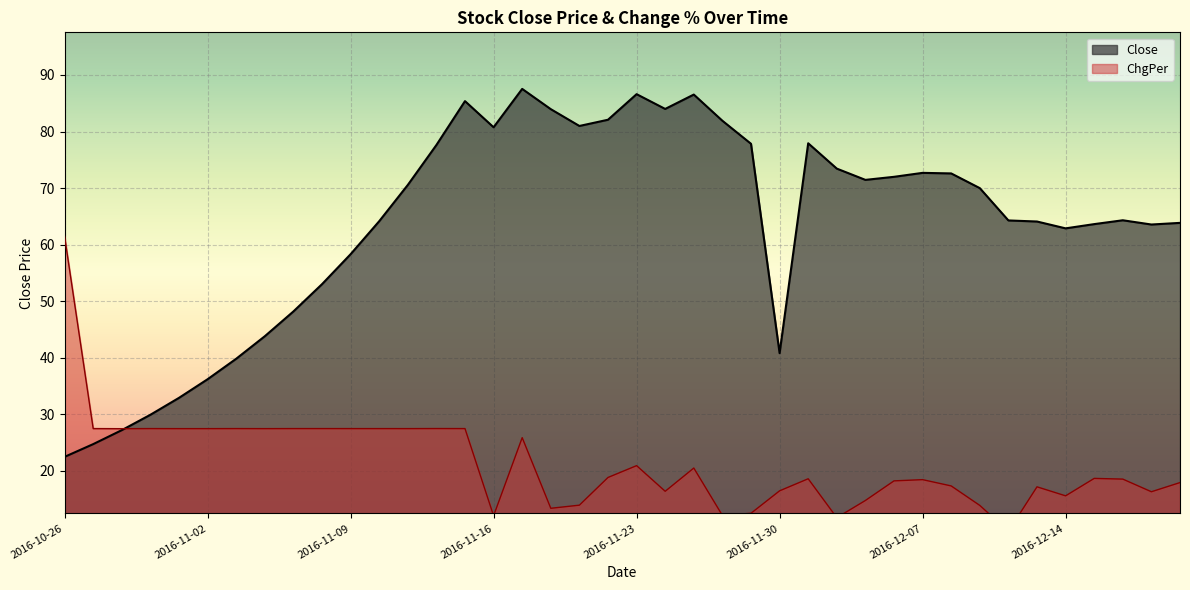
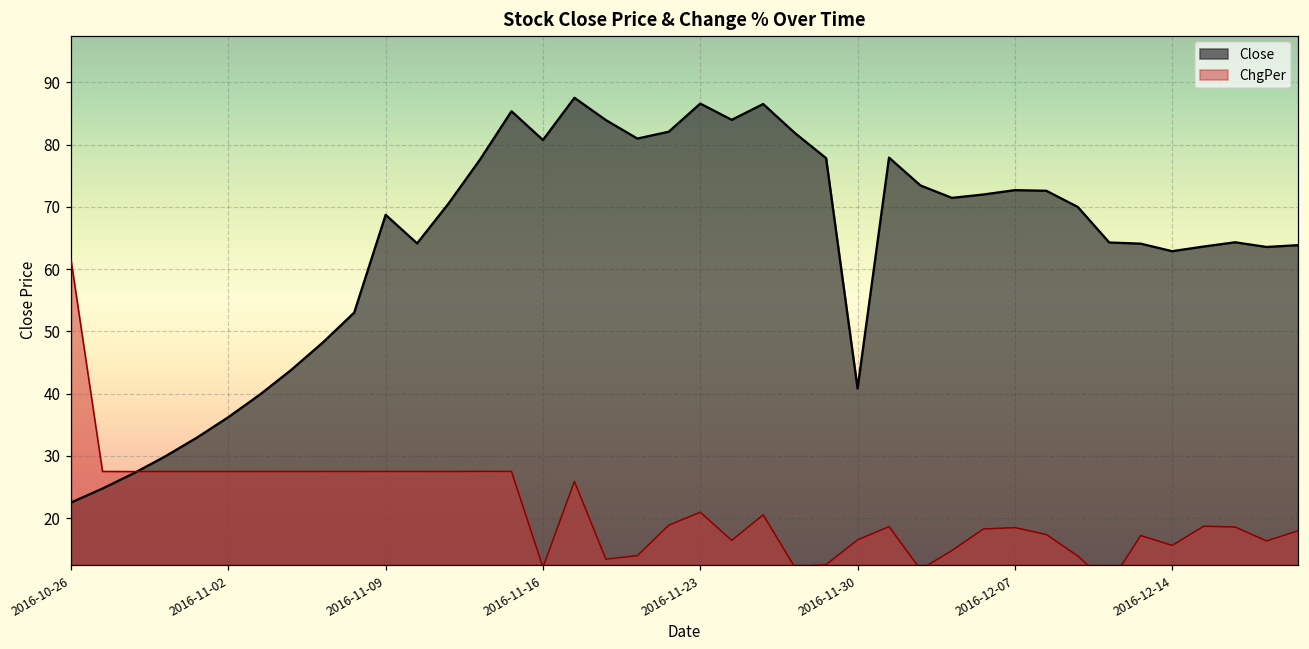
Close, 2016-11-09: 58 -> 69
